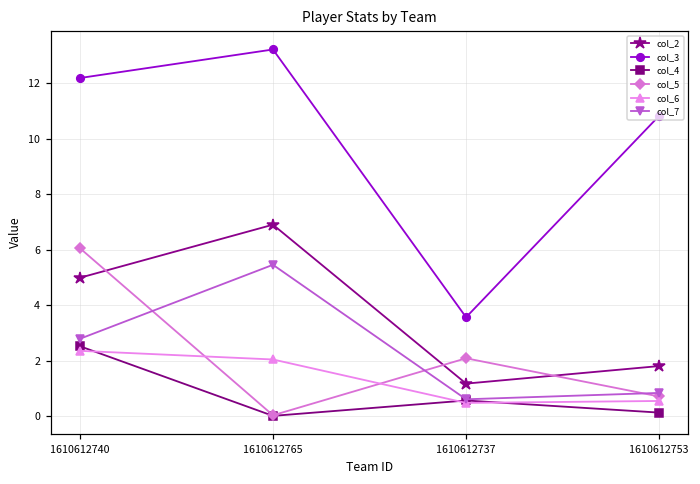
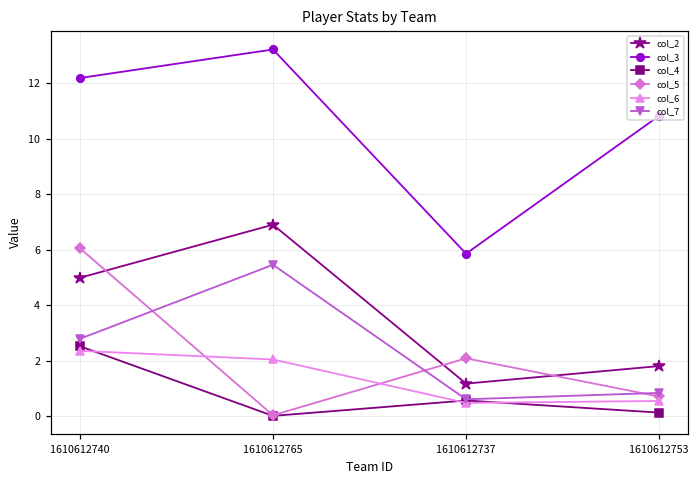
col_3, 1610612737: 3.6 -> 5.9
